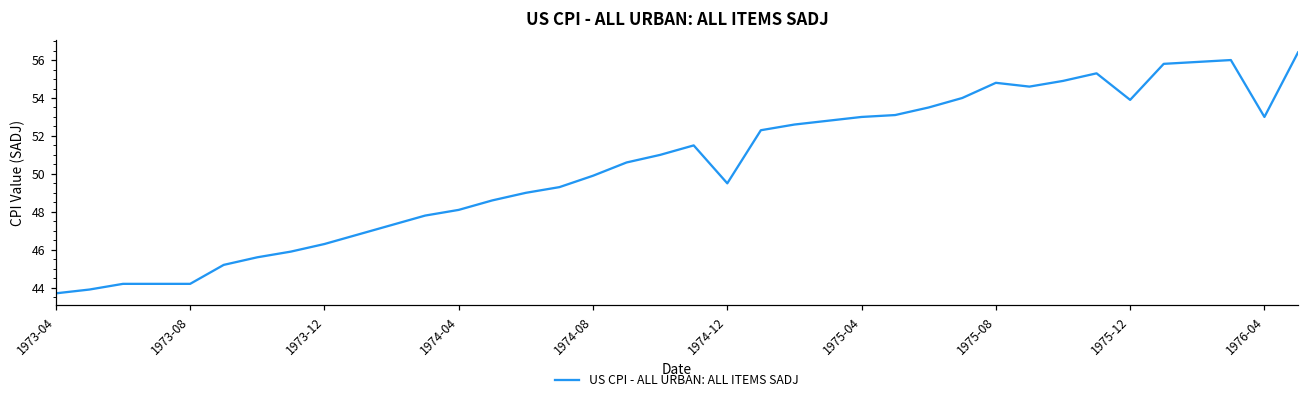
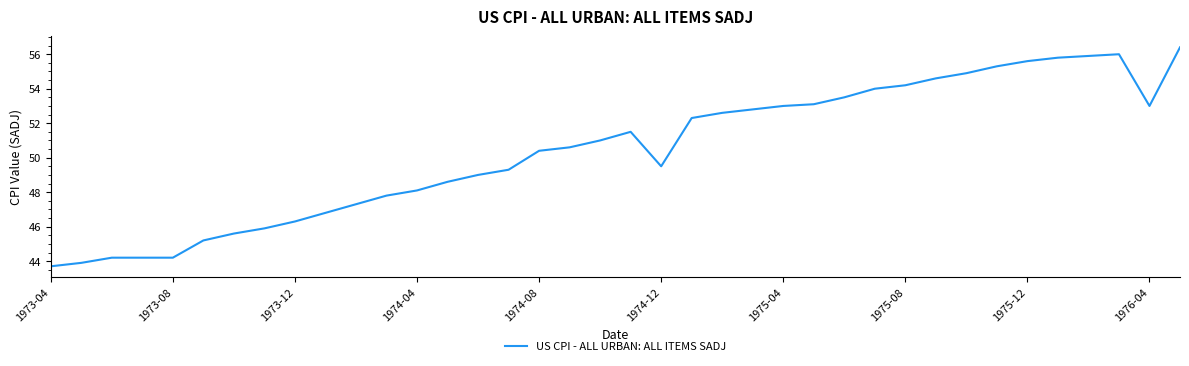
1974-08: 49.9 -> 50.4
1975-08: 54.8 -> 54.2
1975-12: 53.9 -> 55.6
